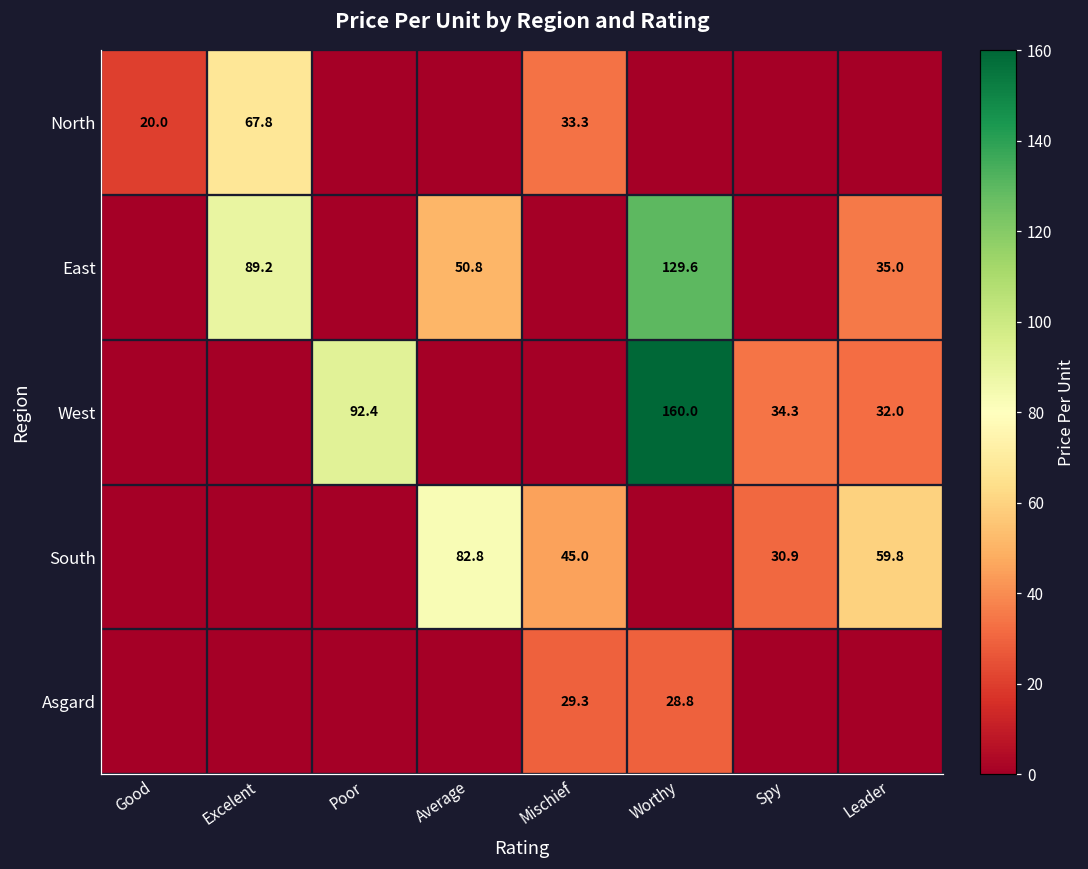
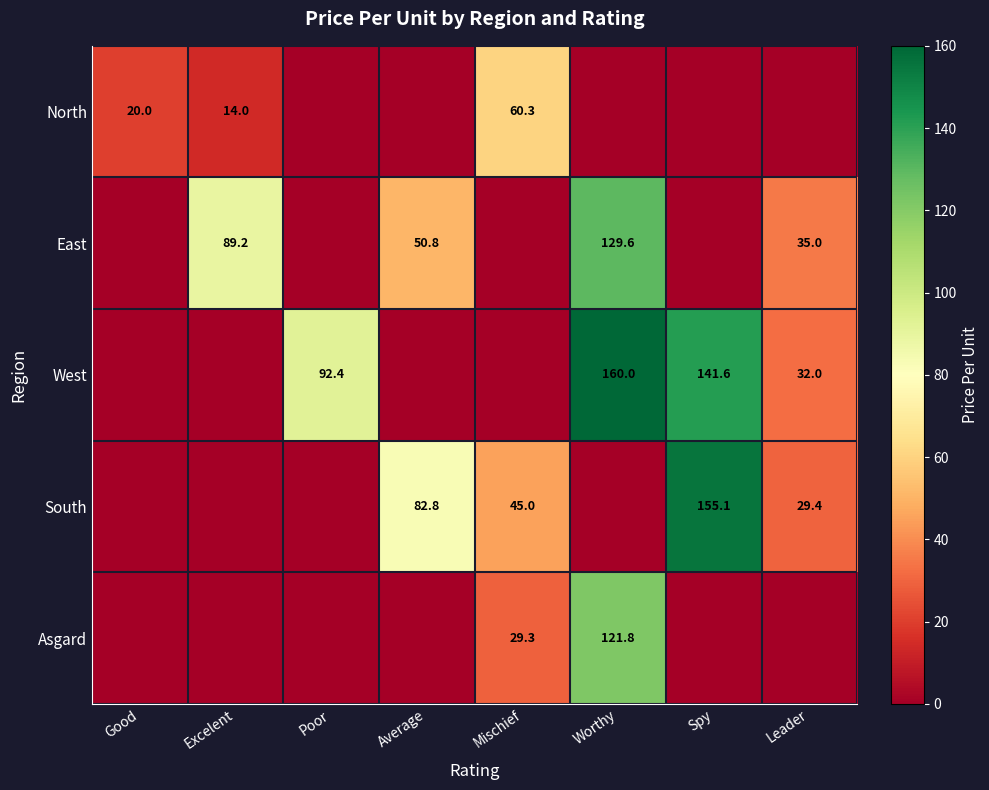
North, Excelent: 67.8 -> 14.0
North, Mischief: 33.3 -> 60.3
West, Spy: 34.3 -> 141.6
South, Spy: 30.9 -> 155.1
South, Leader: 59.8 -> 29.4
Asgard, Worthy: 28.8 -> 121.8
